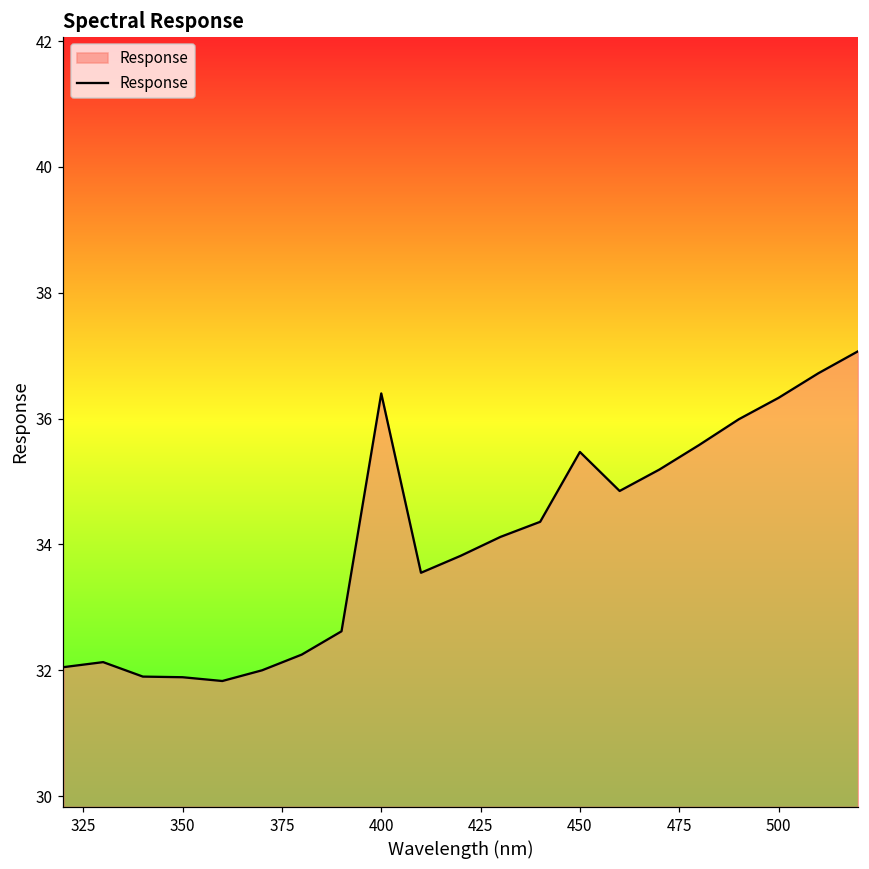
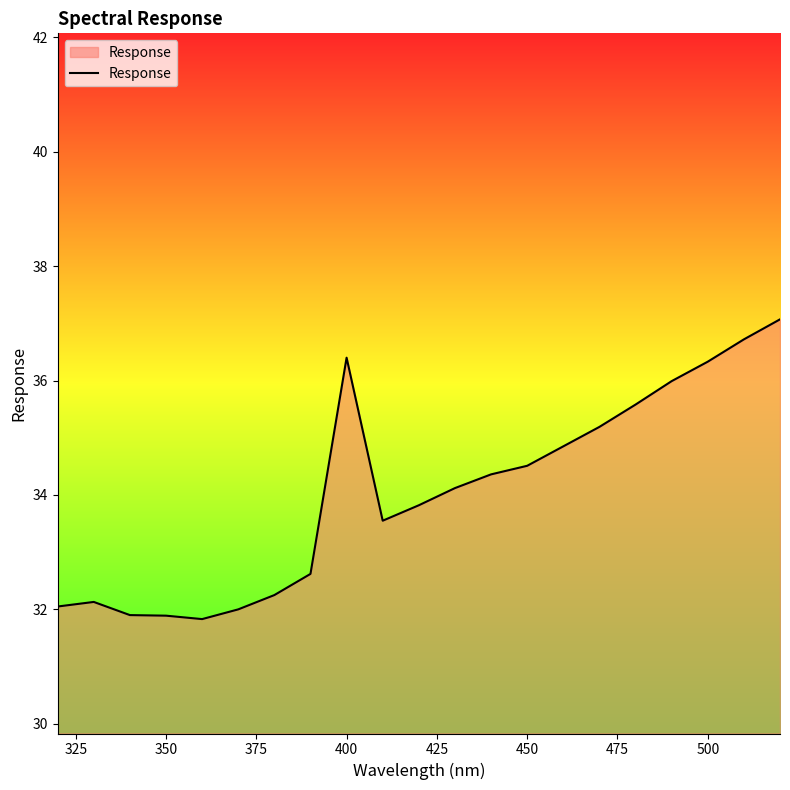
450: 35.5 -> 34.5
